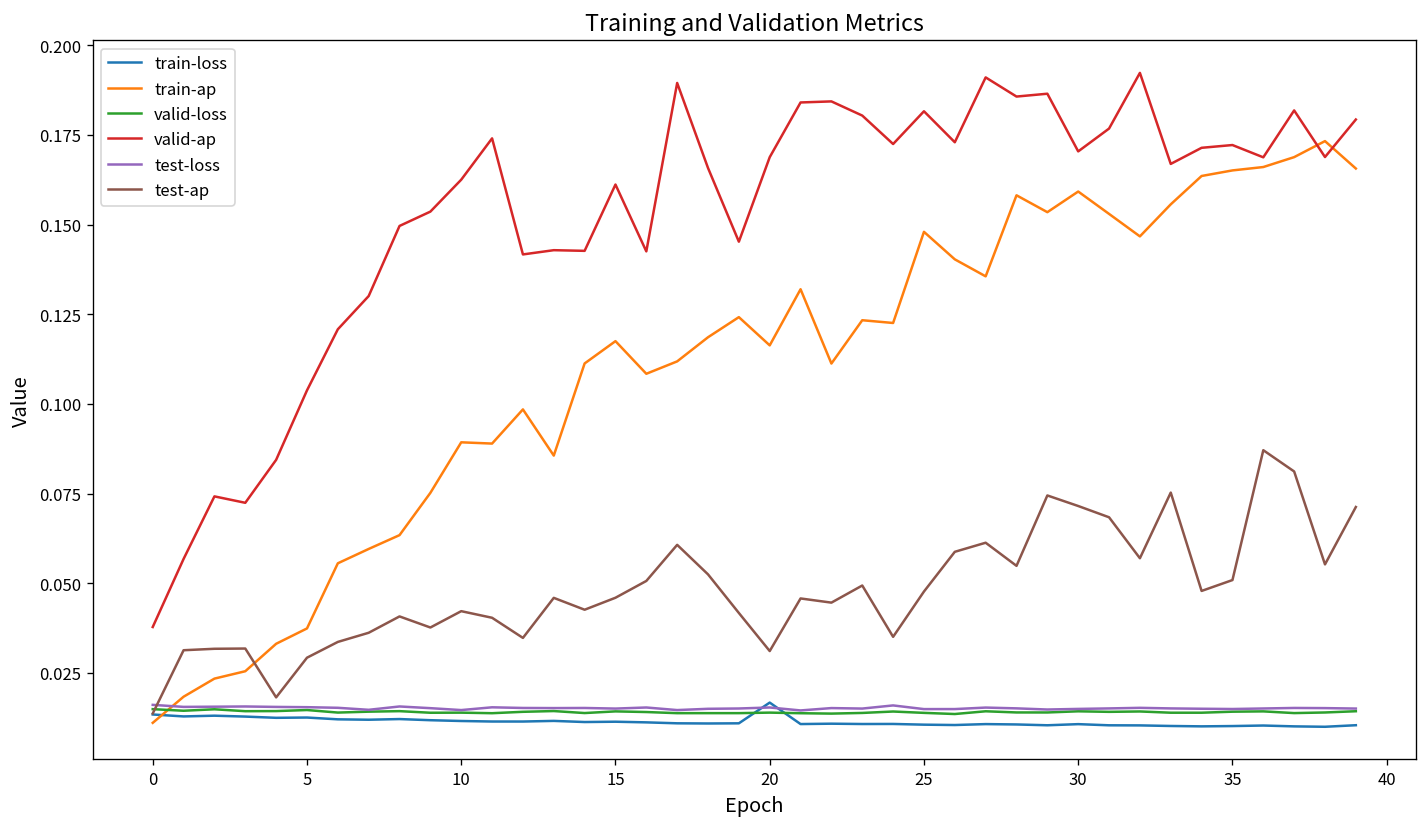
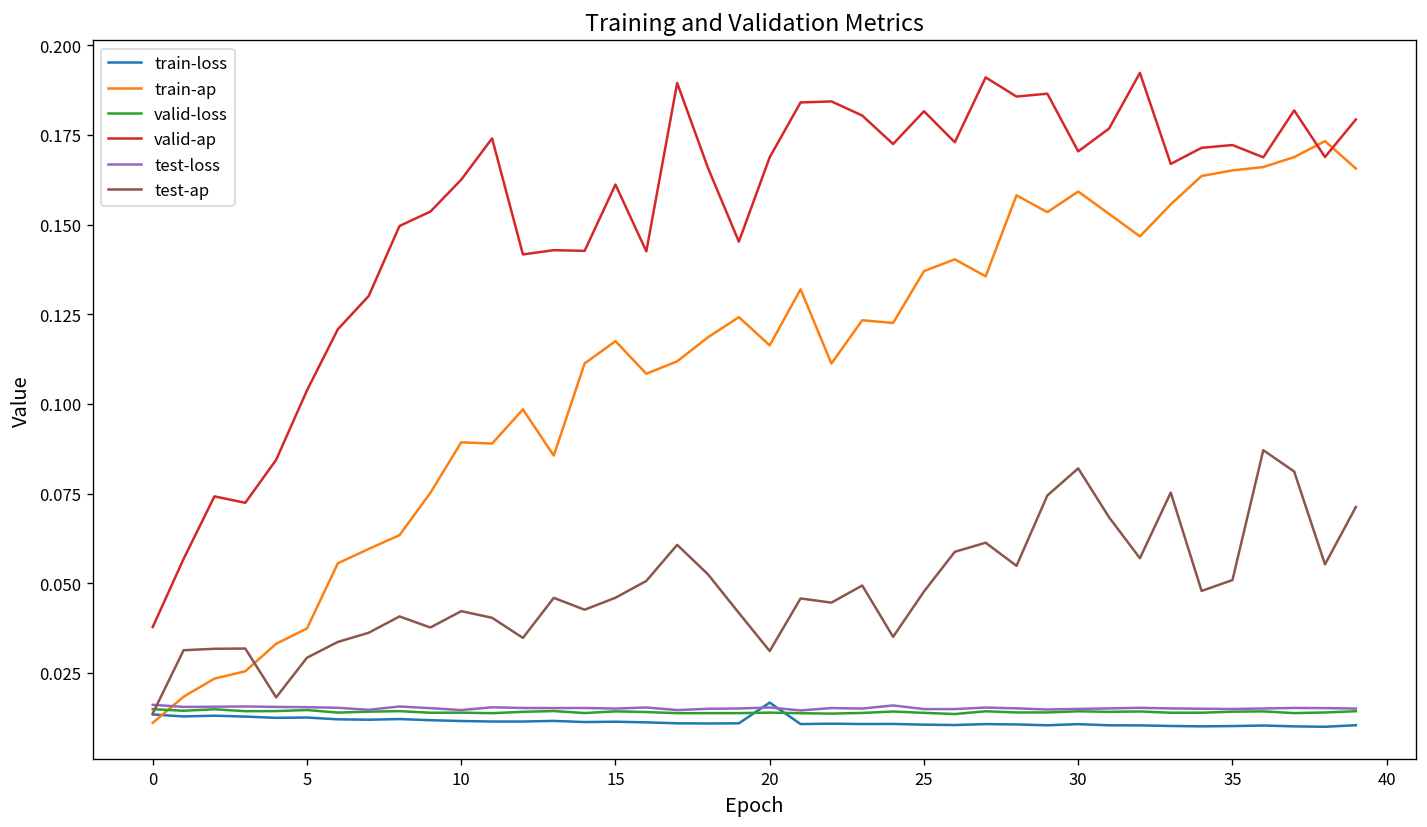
train-ap, 25: 0.148 -> 0.137
test-ap, 30: 0.072 -> 0.082
